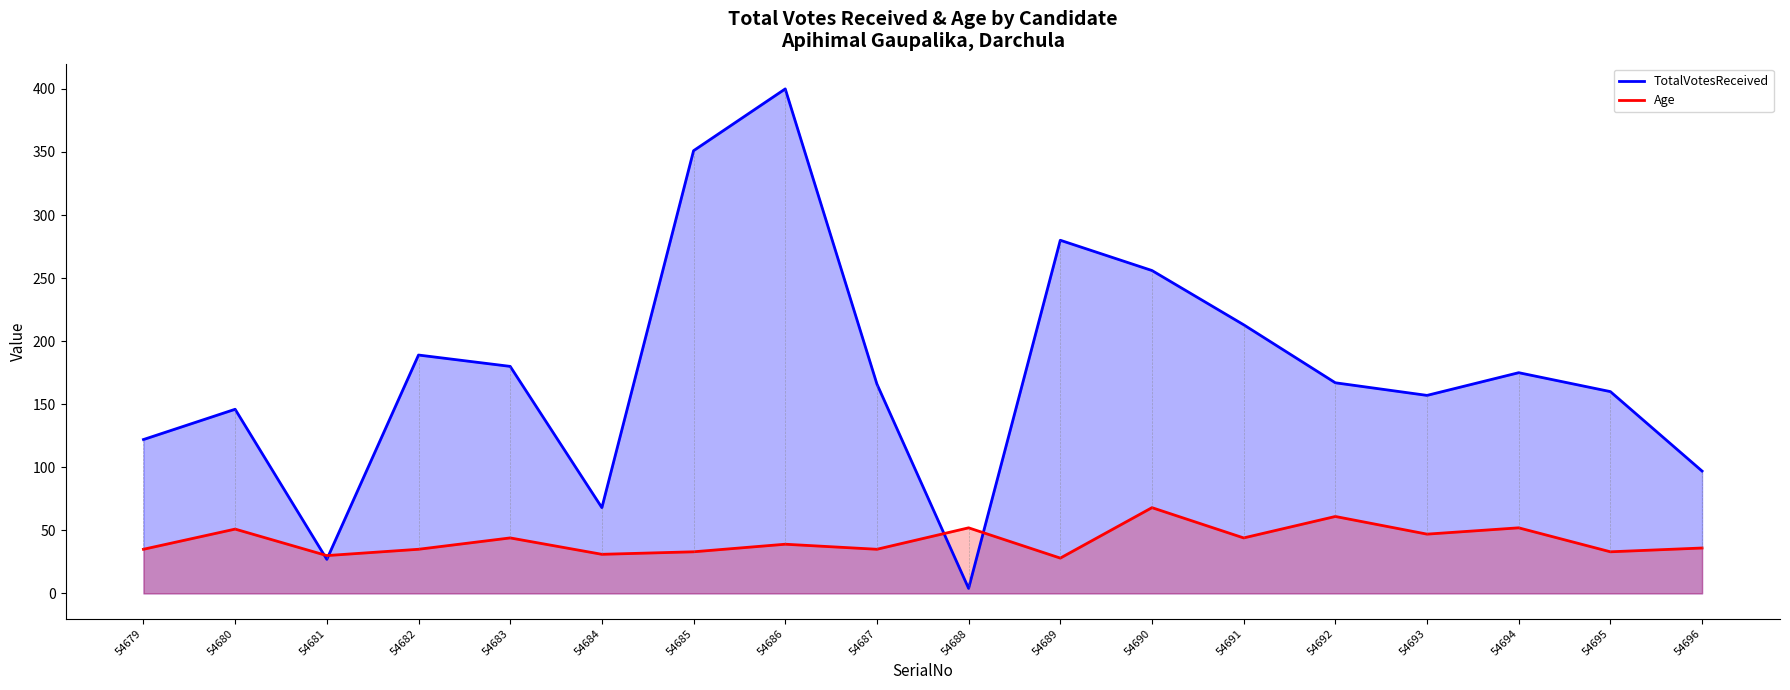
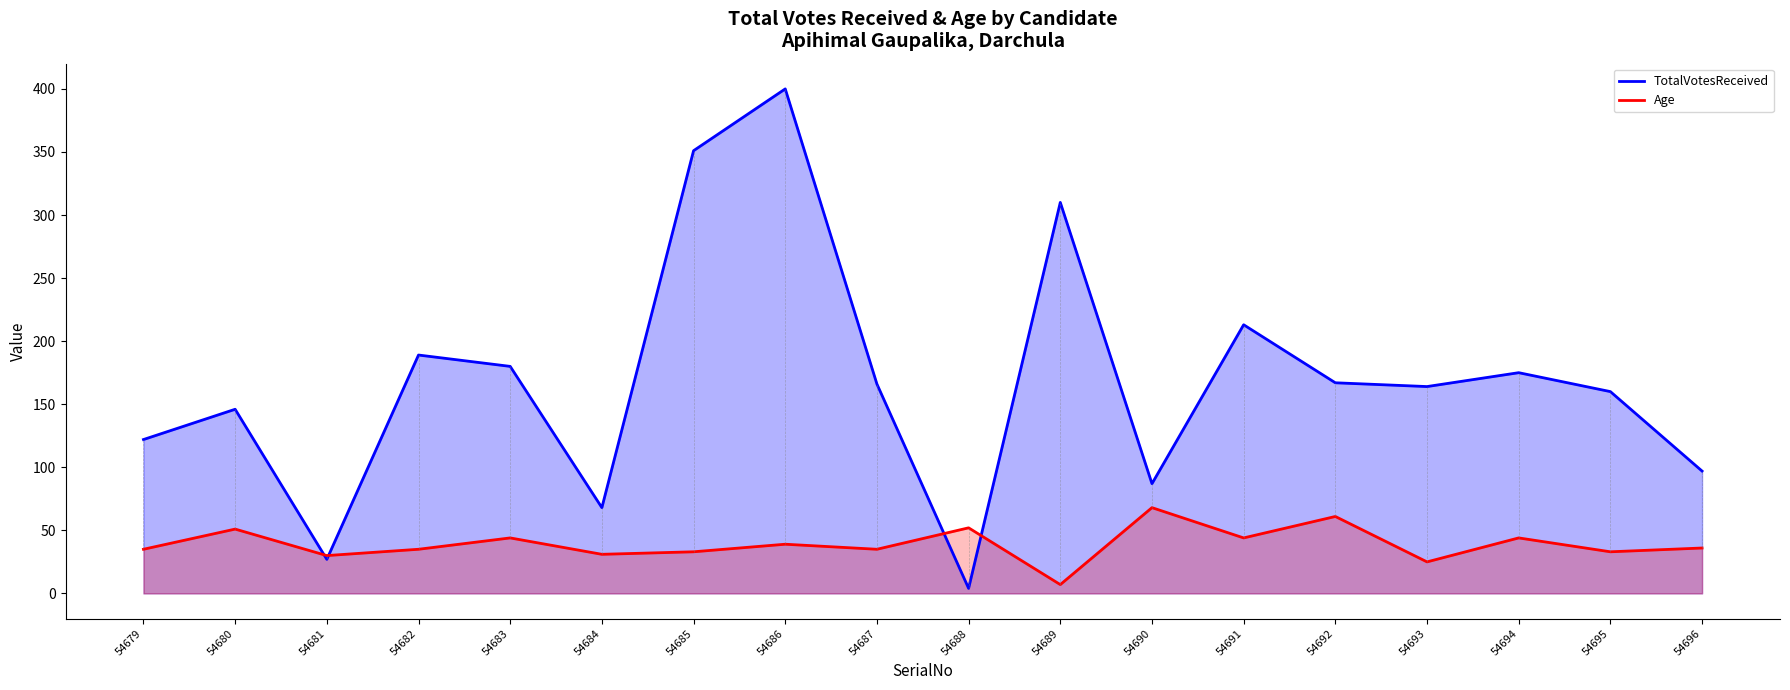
TotalVotesReceived, 54689: 280 -> 310
Age, 54689: 28 -> 7
TotalVotesReceived, 54690: 256 -> 87
TotalVotesReceived, 54693: 157 -> 164
Age, 54693: 47 -> 25
Age, 54694: 52 -> 44
